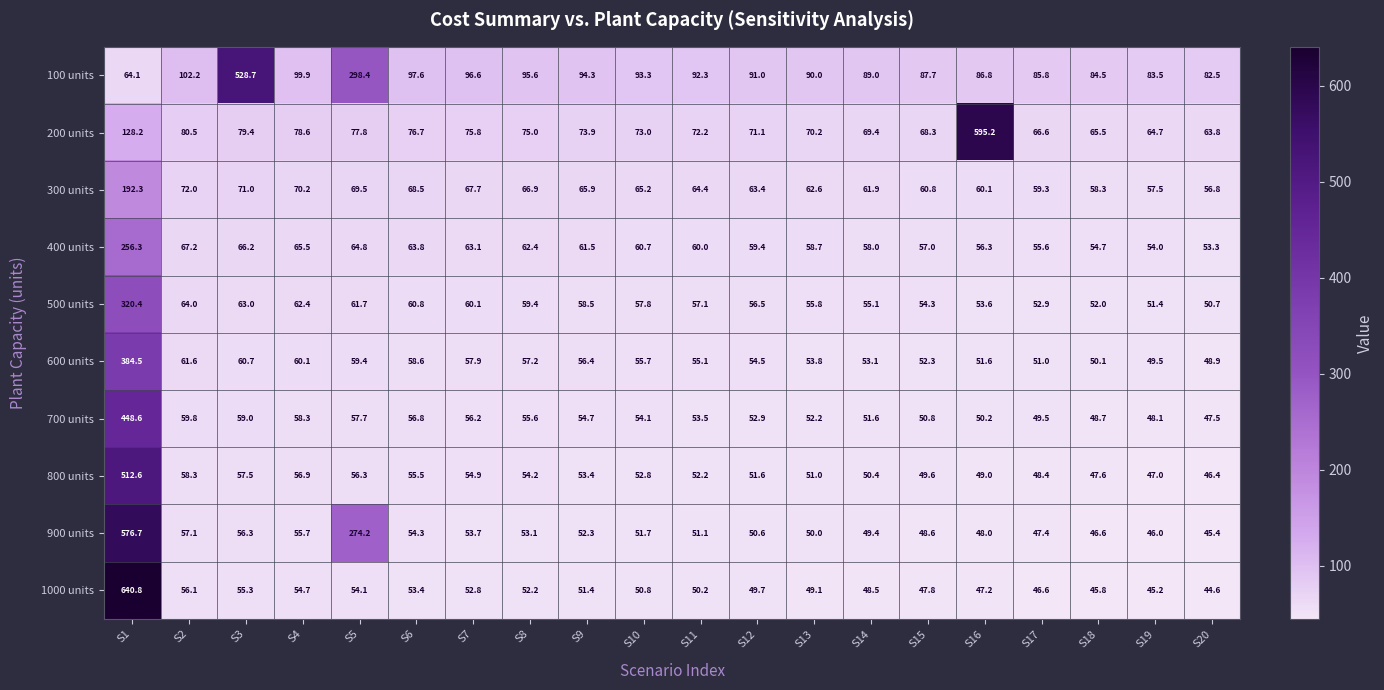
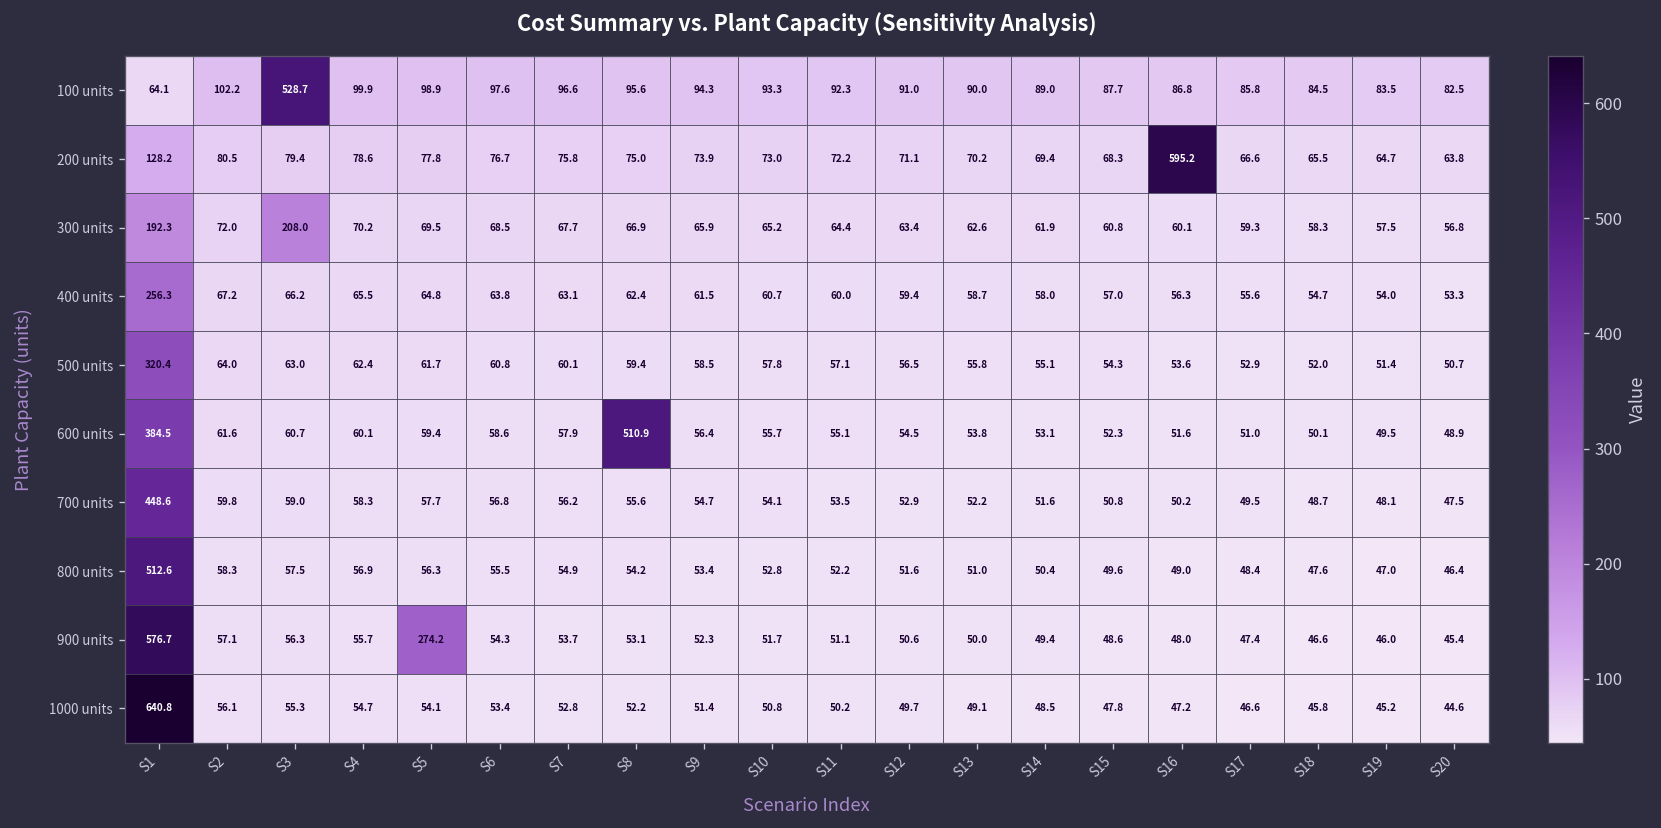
100 units, S5: 298.4 -> 98.9
300 units, S3: 71.0 -> 208.0
600 units, S8: 57.2 -> 510.9
